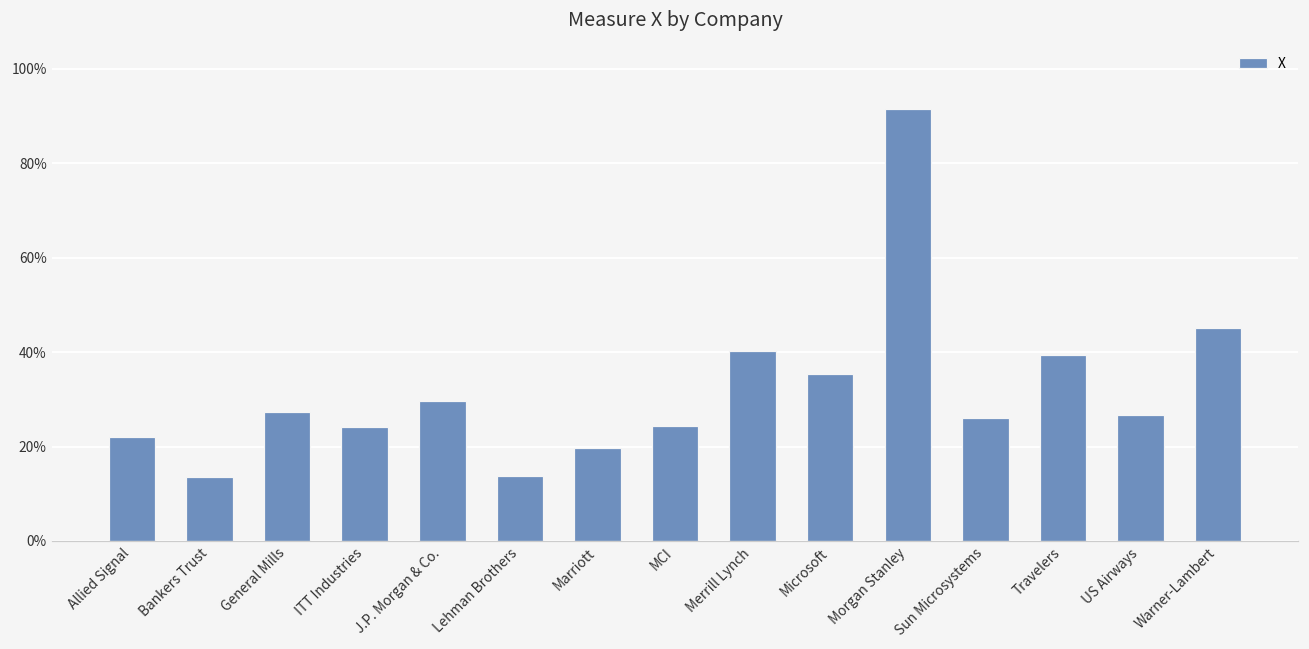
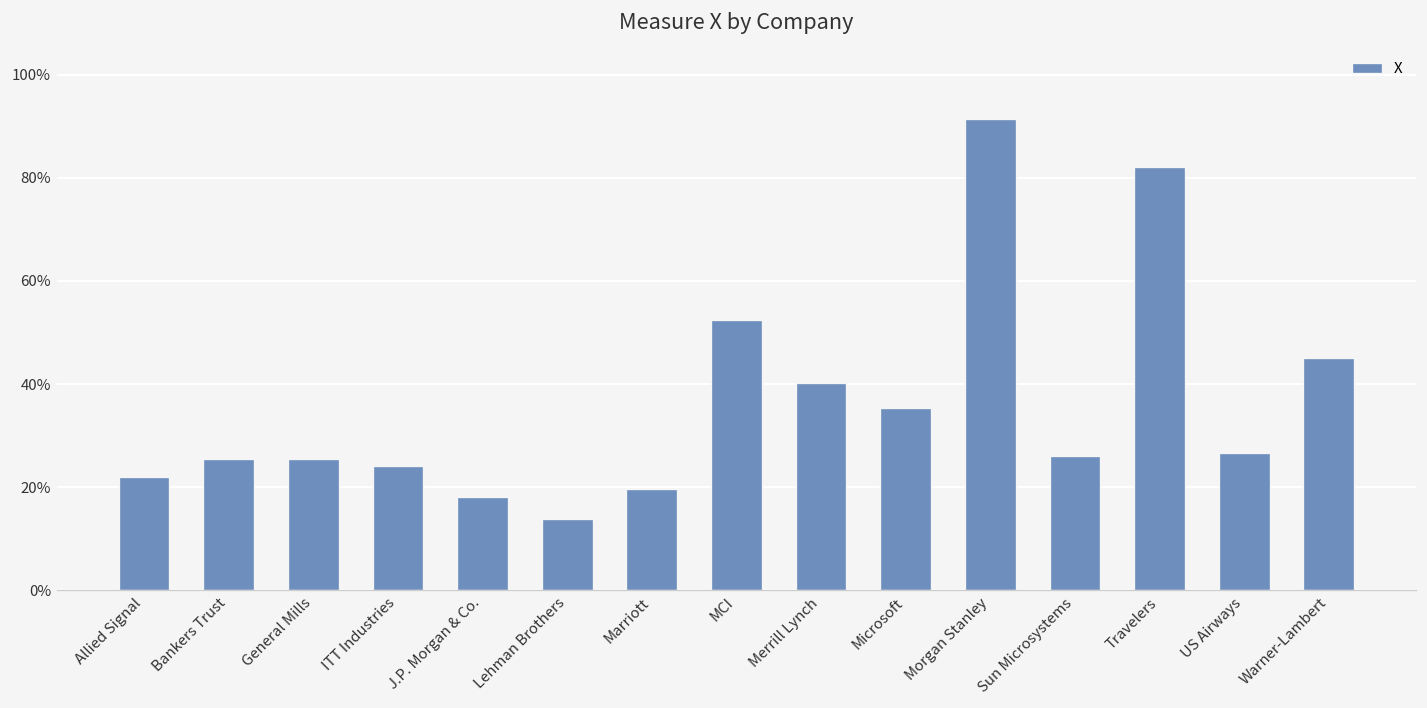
Bankers Trust: 13% -> 26%
General Mills: 27% -> 25%
J.P. Morgan & Co.: 30% -> 18%
MCI: 24% -> 52%
Travelers: 39% -> 82%
